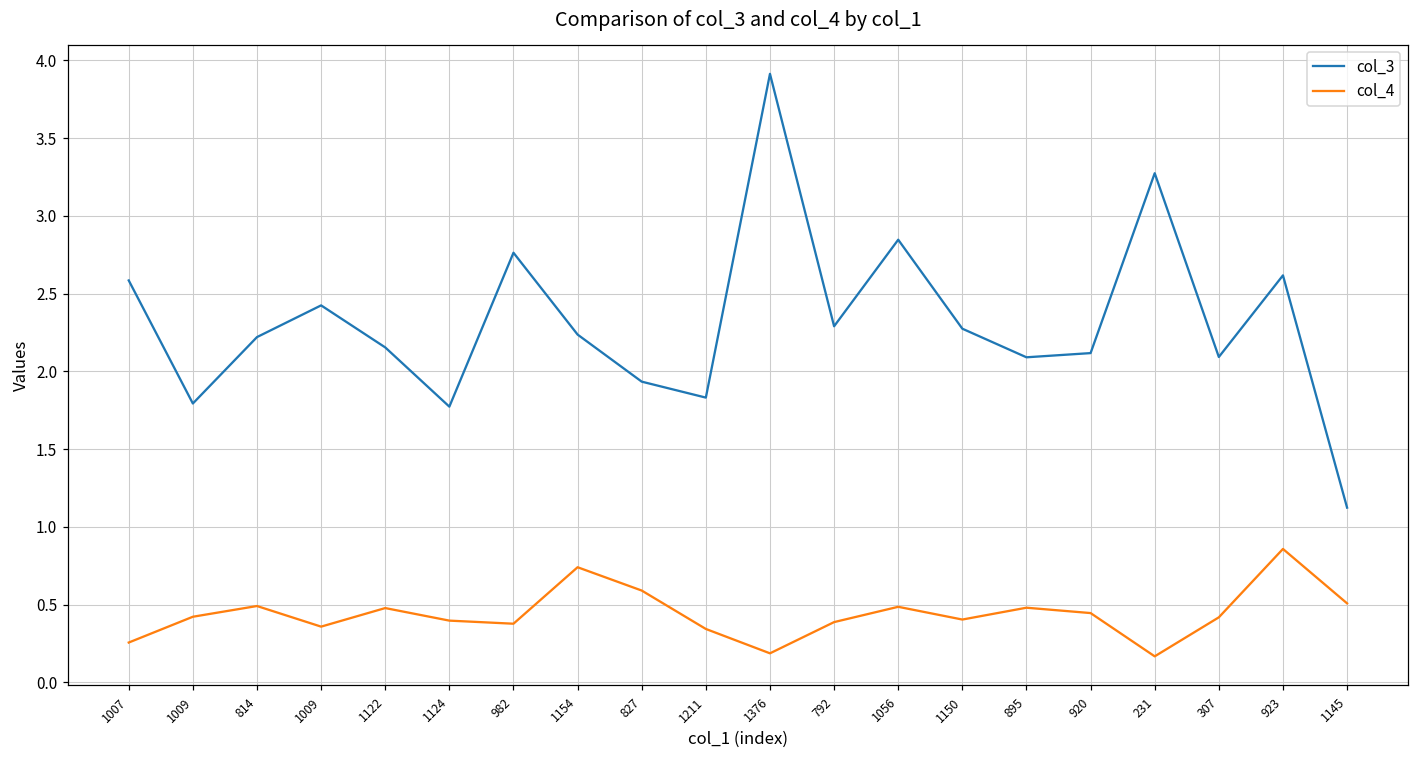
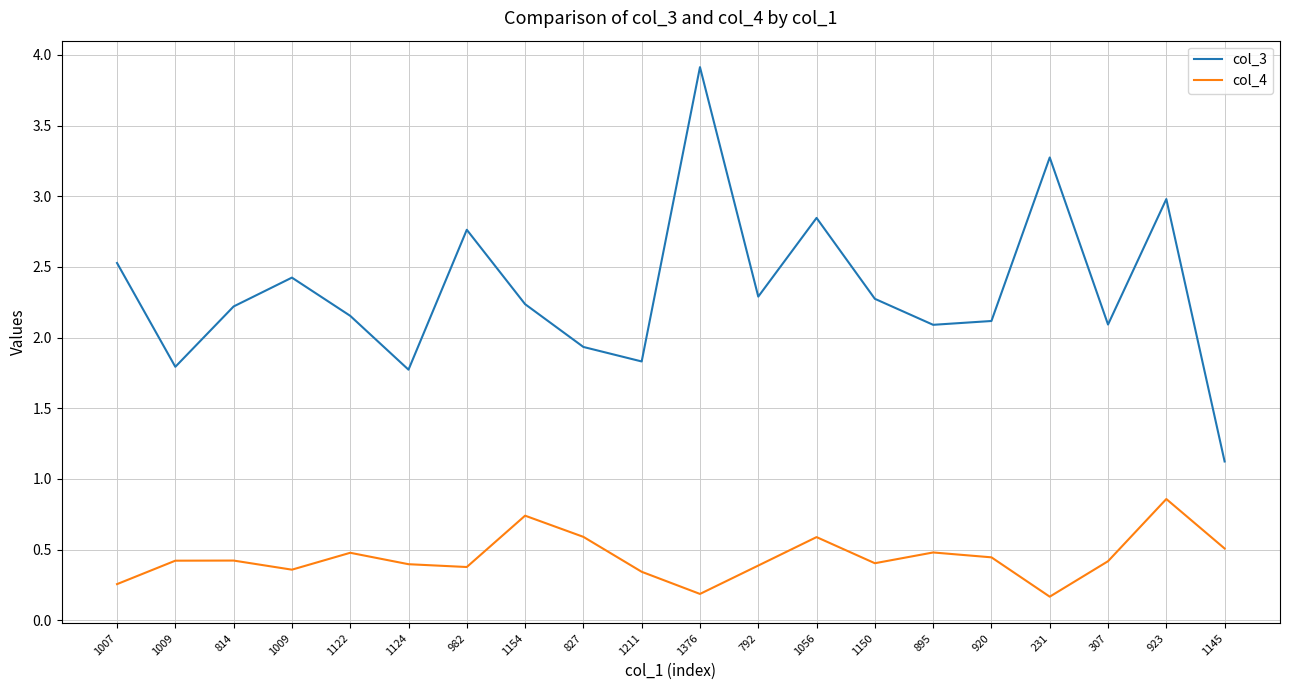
col_3, 1007: 2.59 -> 2.53
col_4, 814: 0.49 -> 0.42
col_4, 1056: 0.49 -> 0.59
col_3, 923: 2.62 -> 2.98
